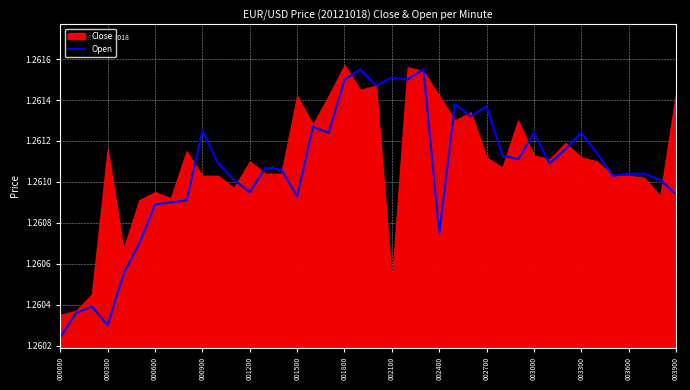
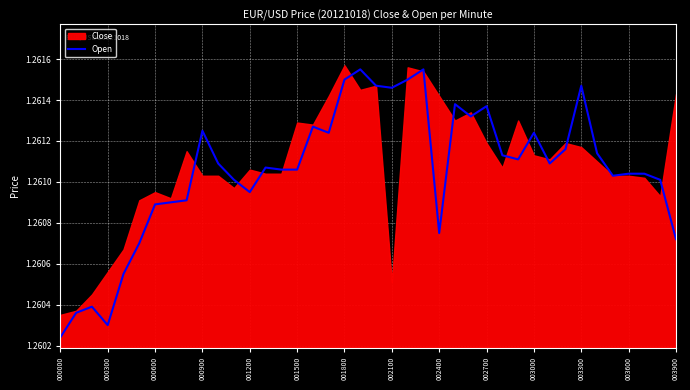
Close, 000300: 1.26116 -> 1.26056
Close, 001200: 1.26110 -> 1.26106
Open, 001500: 1.26093 -> 1.26106
Close, 001500: 1.26142 -> 1.26129
Open, 002100: 1.26151 -> 1.26146
Close, 002700: 1.26112 -> 1.26119
Open, 003300: 1.26124 -> 1.26147
Close, 003300: 1.26112 -> 1.26117
Open, 003900: 1.26094 -> 1.26072
